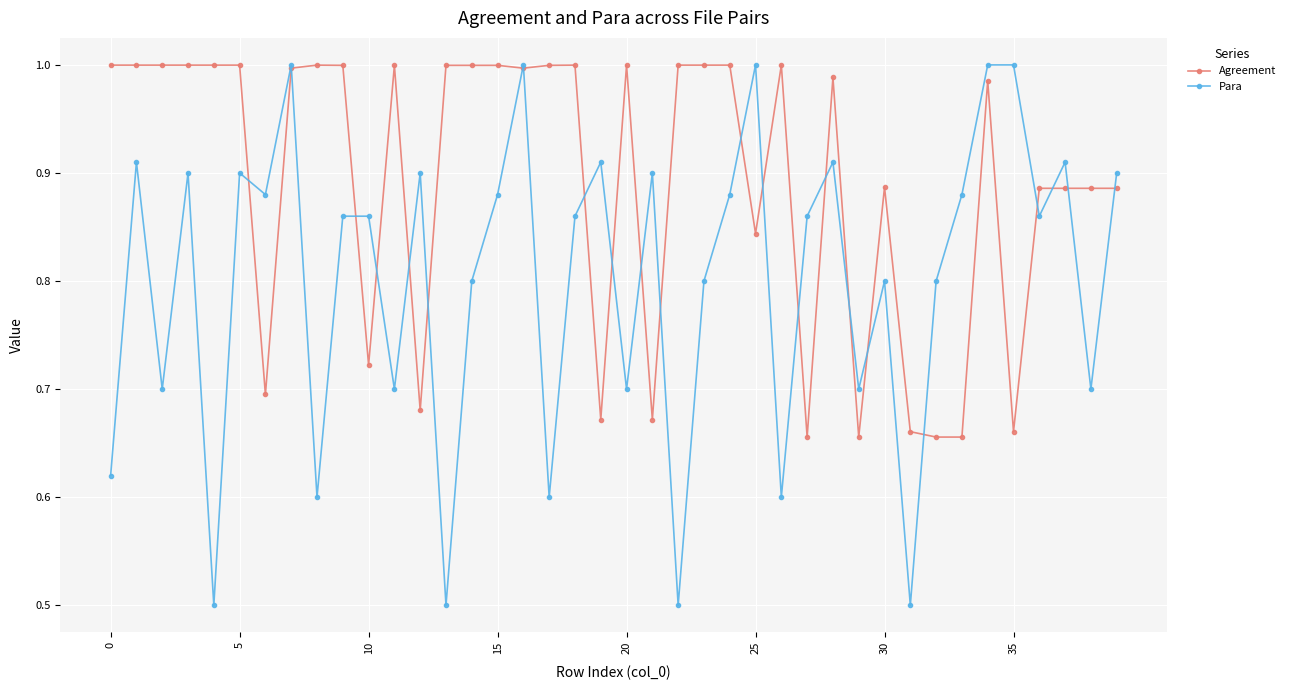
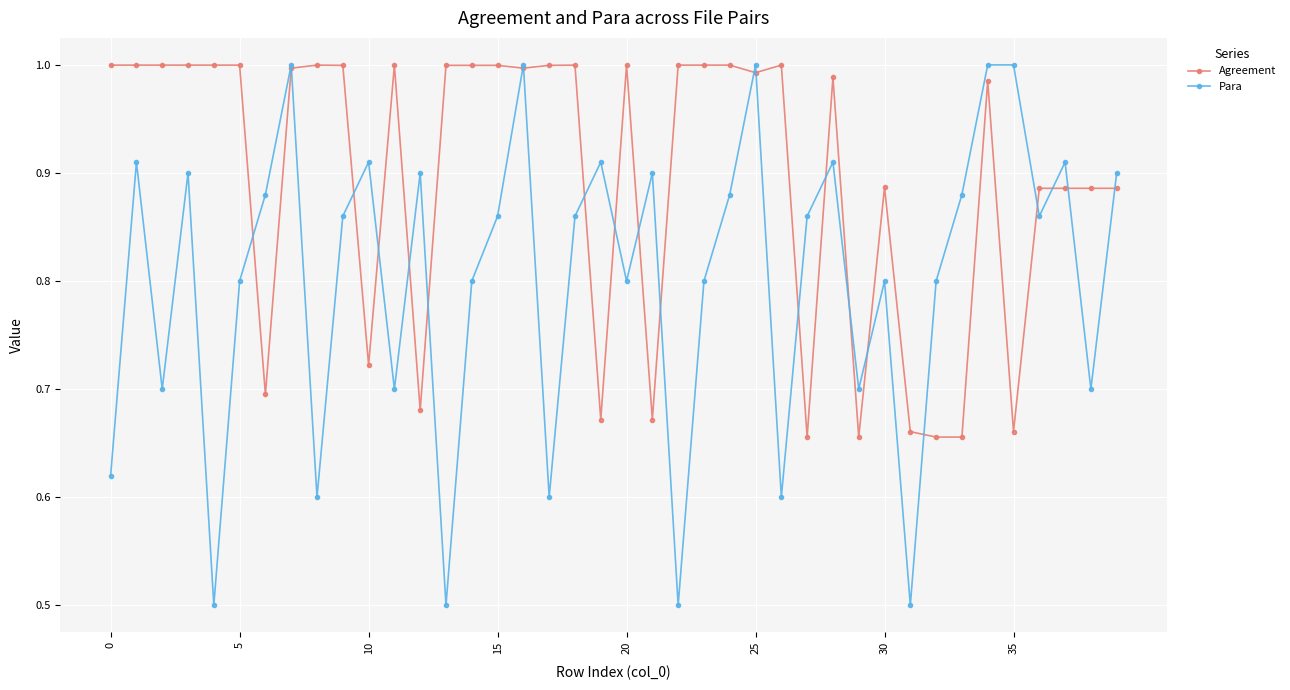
Para, 5: 0.9 -> 0.8
Para, 10: 0.86 -> 0.91
Para, 15: 0.88 -> 0.86
Para, 20: 0.7 -> 0.8
Agreement, 25: 0.844 -> 0.993
